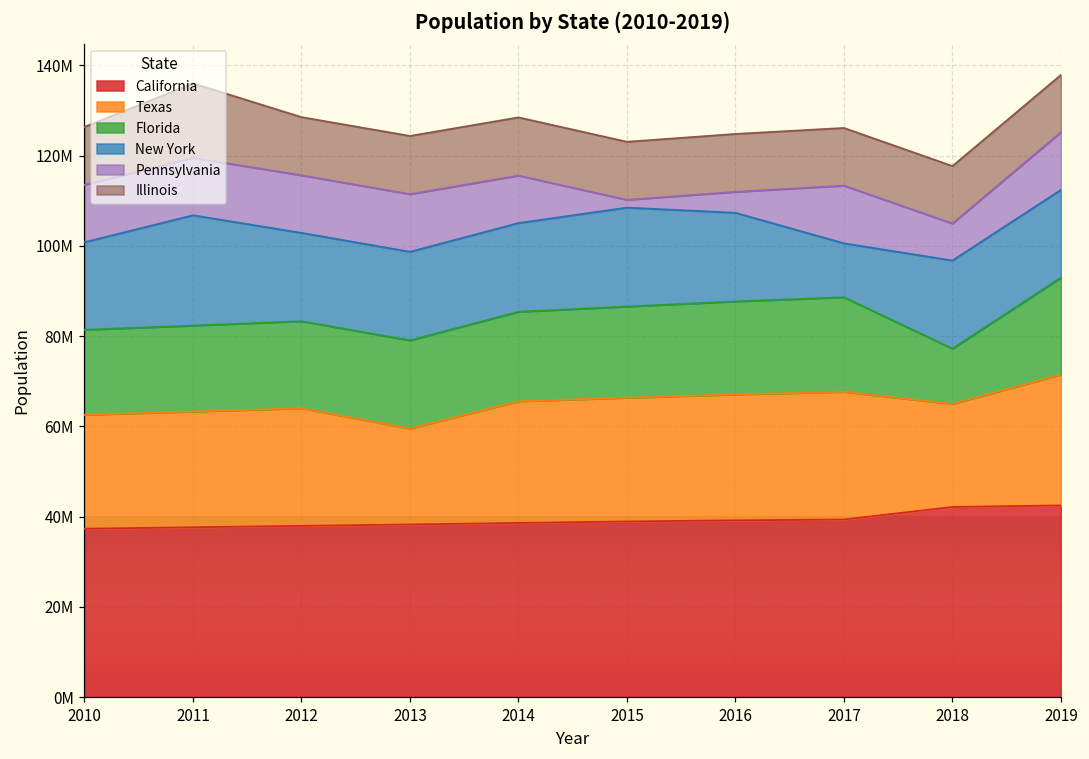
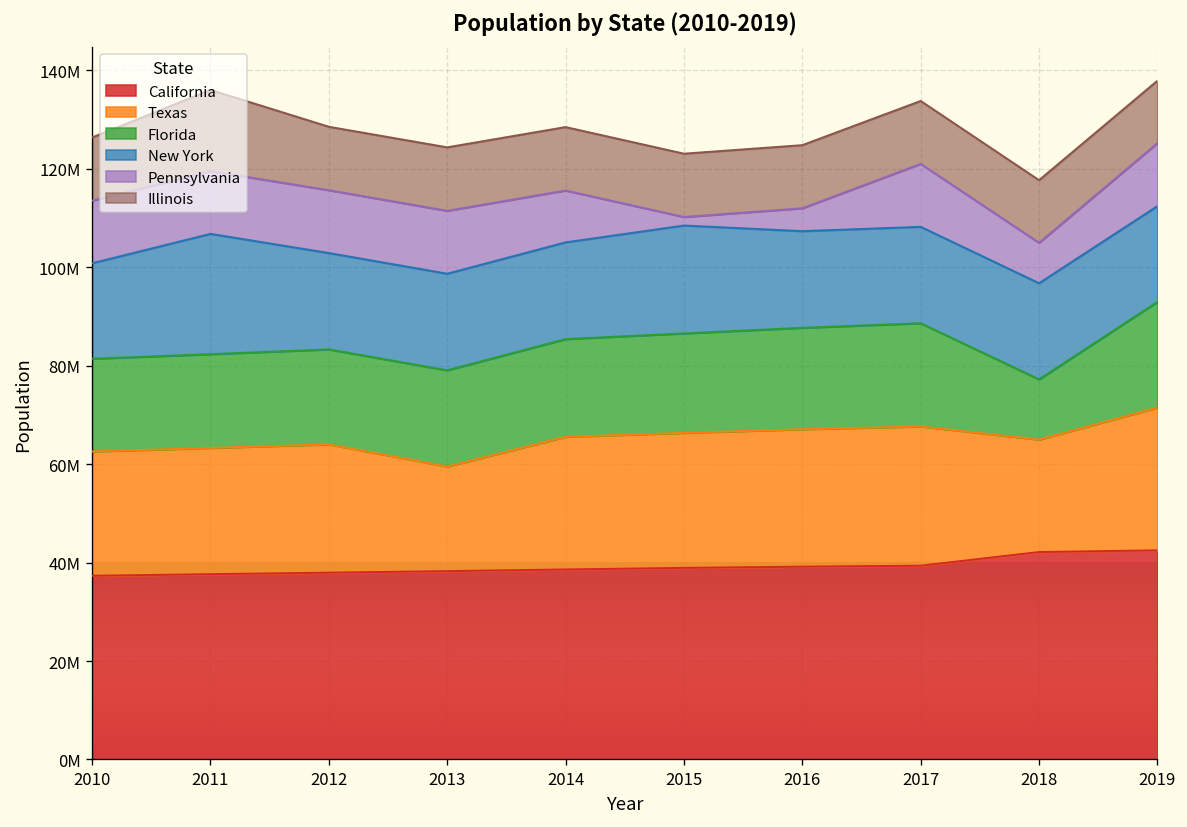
New York, 2017: 12000000 -> 20000000
